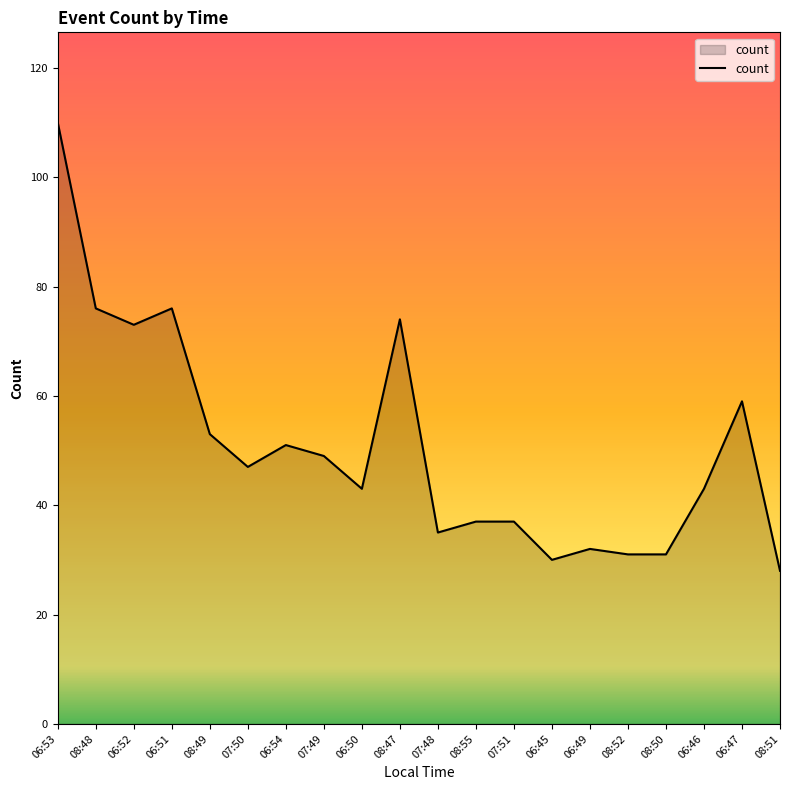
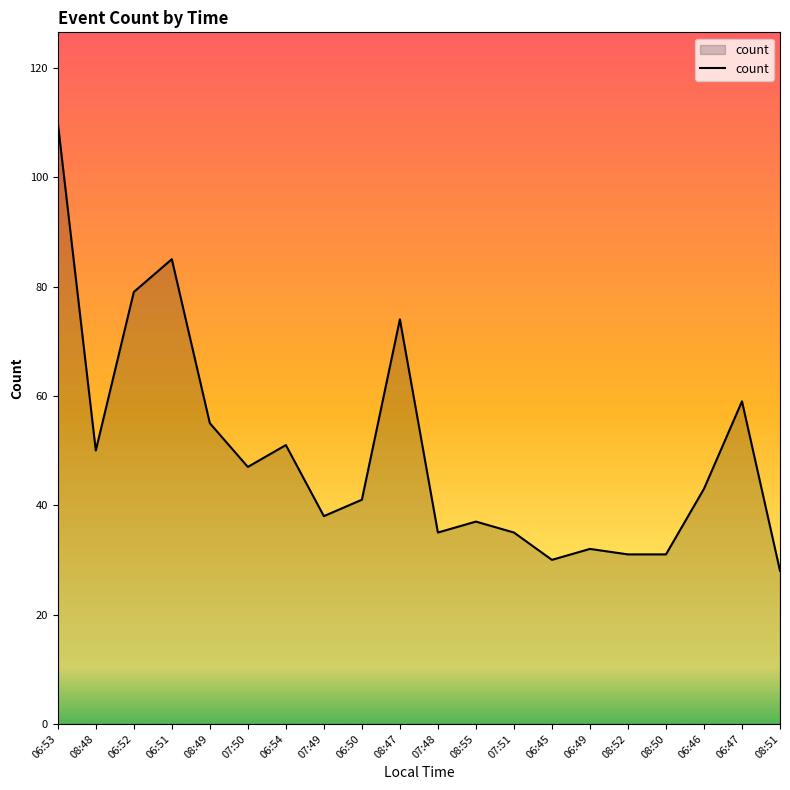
08:48: 76 -> 50
06:52: 73 -> 79
06:51: 76 -> 85
08:49: 53 -> 55
07:49: 49 -> 38
06:50: 43 -> 41
07:51: 37 -> 35
